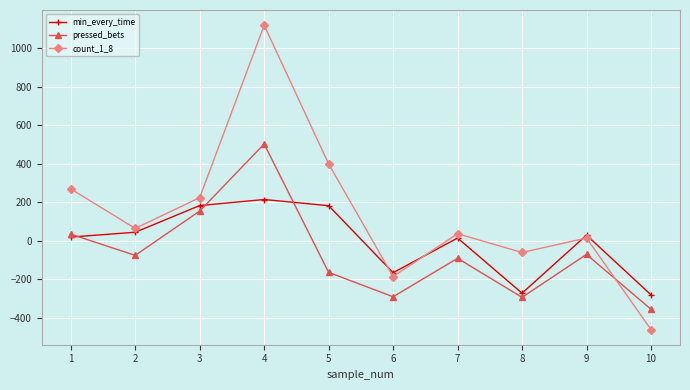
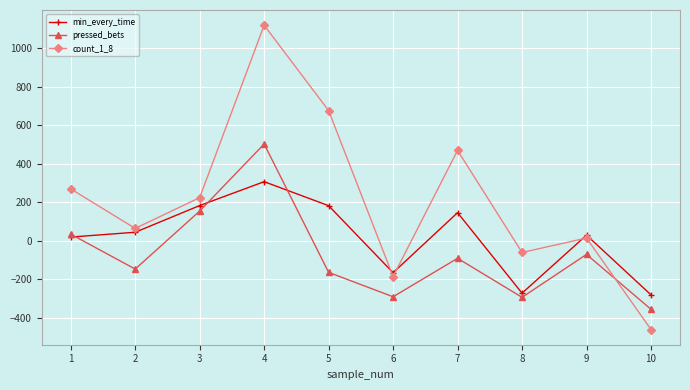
pressed_bets, 2: -80 -> -150
min_every_time, 4: 220 -> 310
count_1_8, 5: 400 -> 680
min_every_time, 7: 20 -> 150
count_1_8, 7: 40 -> 470
